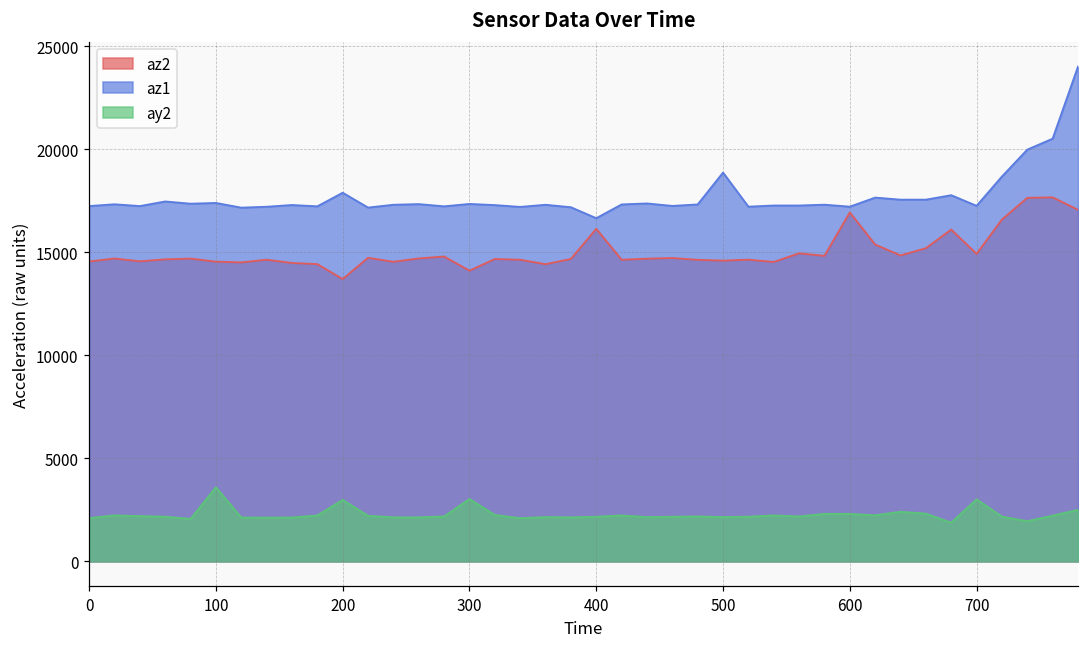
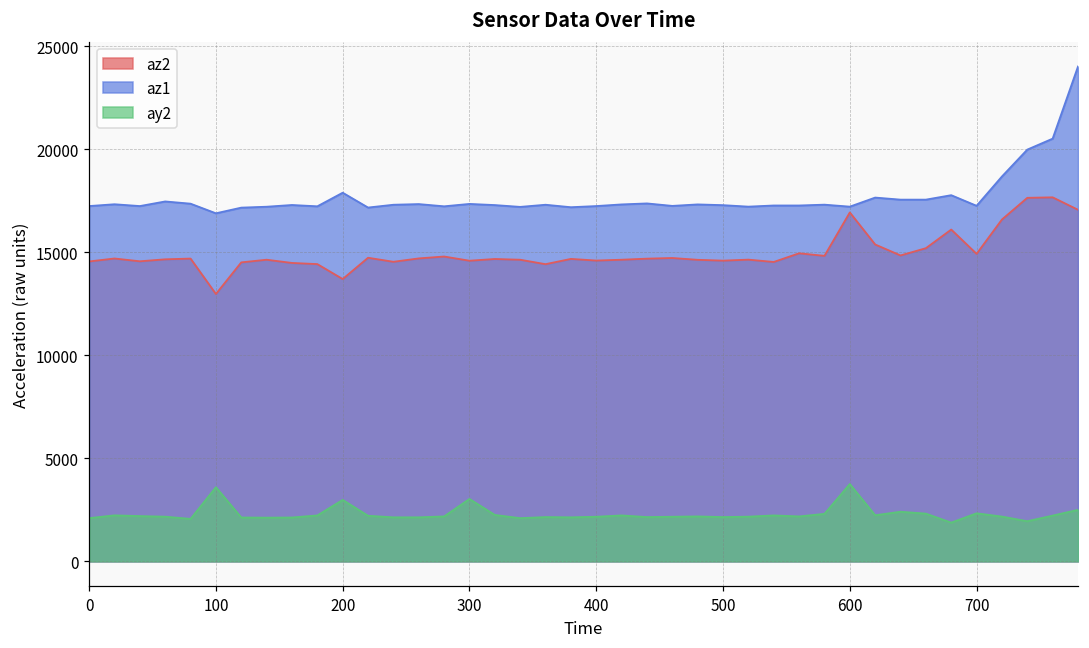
az2, 100: 14500 -> 13000
az1, 100: 17400 -> 16900
az2, 300: 14100 -> 14600
az2, 400: 16100 -> 14600
az1, 400: 16700 -> 17200
az1, 500: 18900 -> 17300
ay2, 600: 2300 -> 3800
ay2, 700: 3000 -> 2300
